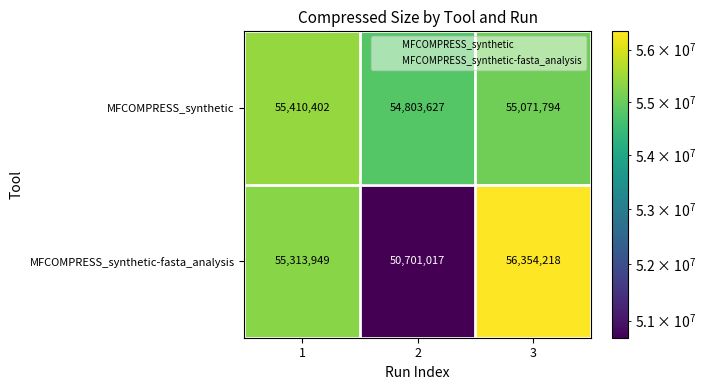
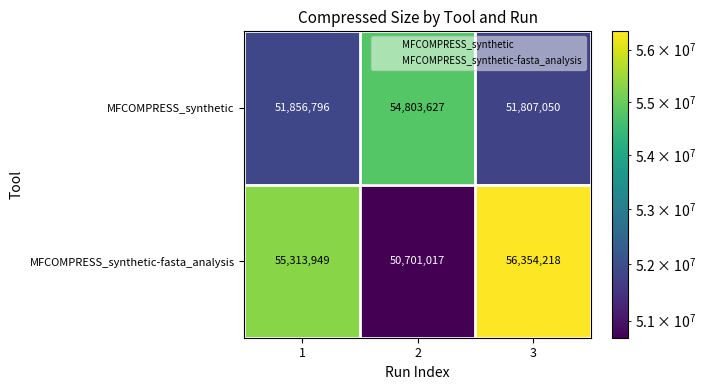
MFCOMPRESS_synthetic, 1: 55,410,402 -> 51,856,796
MFCOMPRESS_synthetic, 3: 55,071,794 -> 51,807,050
